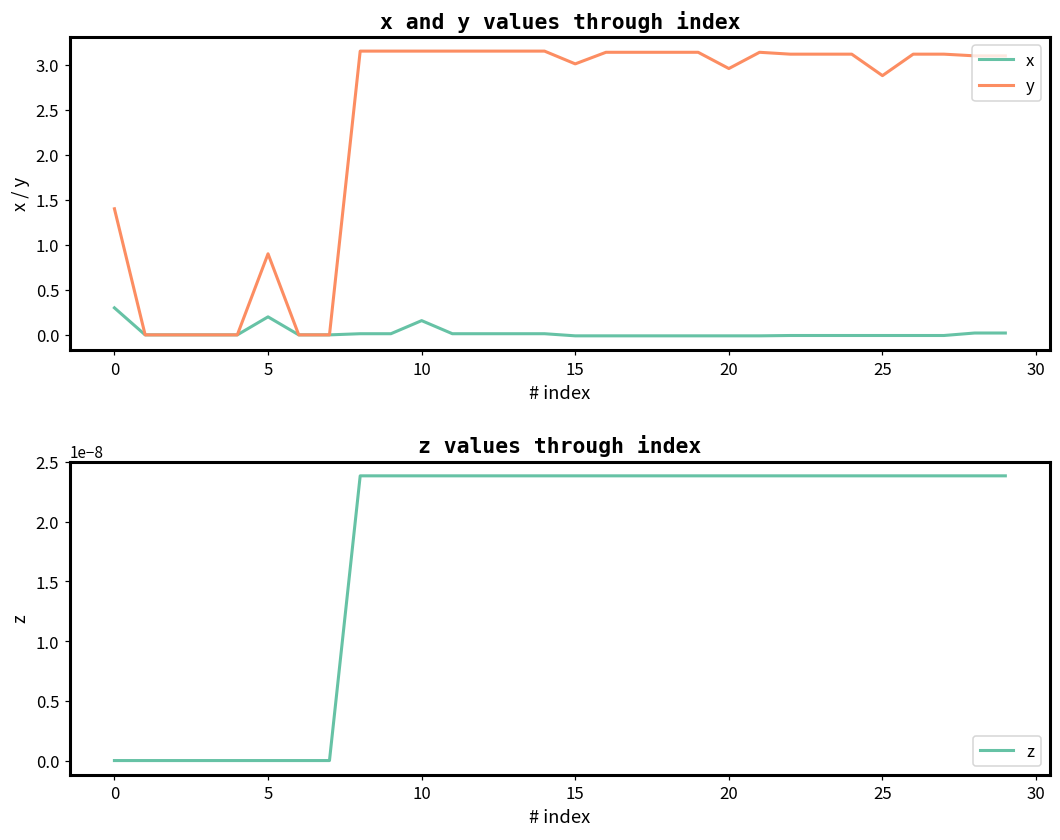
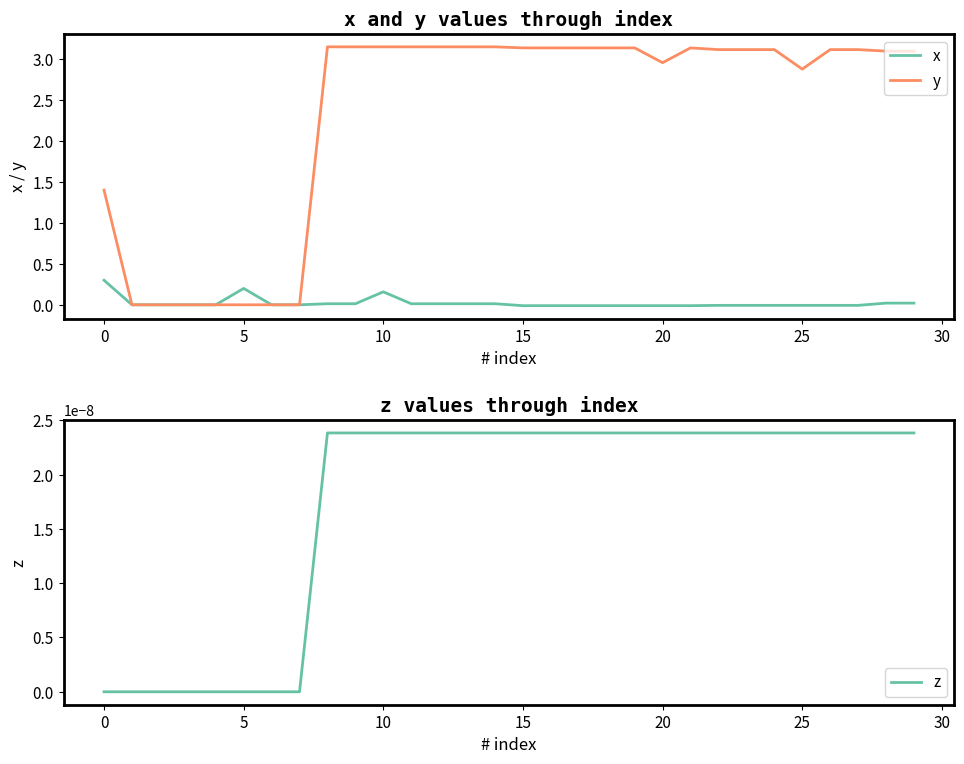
x and y values through index, y, 5: 0.9 -> 0.0
x and y values through index, y, 15: 3.0 -> 3.1
